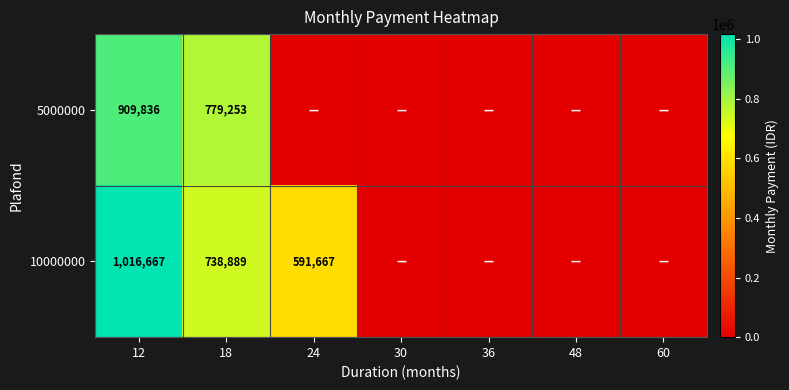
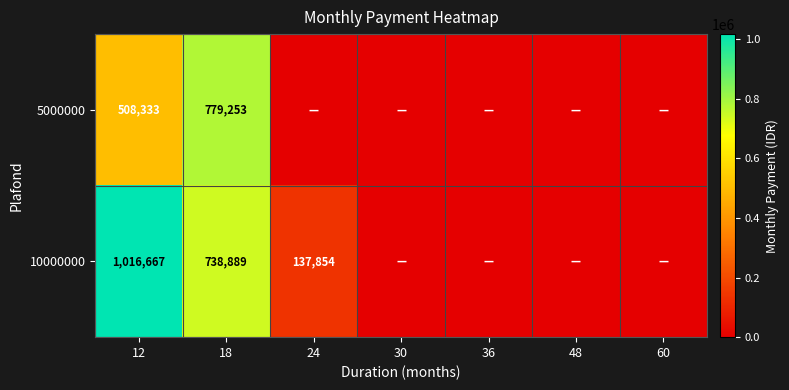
5000000, 12: 909,836 -> 508,333
10000000, 24: 591,667 -> 137,854
